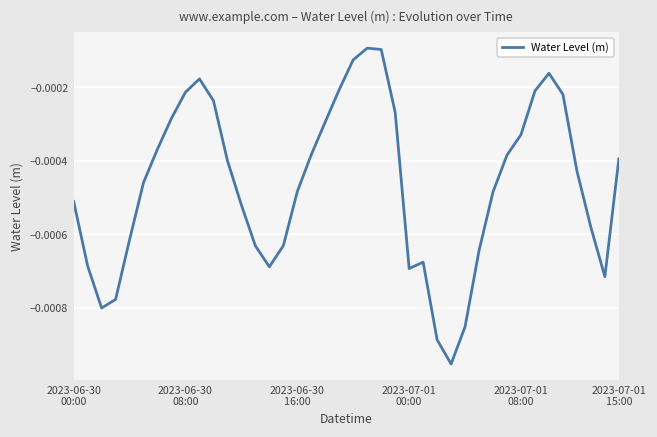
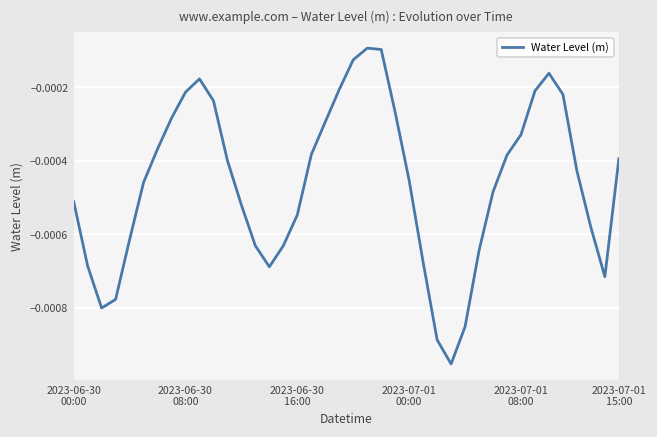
2023-06-30 16:00: -0.00048 -> -0.00055
2023-07-01 00:00: -0.00069 -> -0.00045
